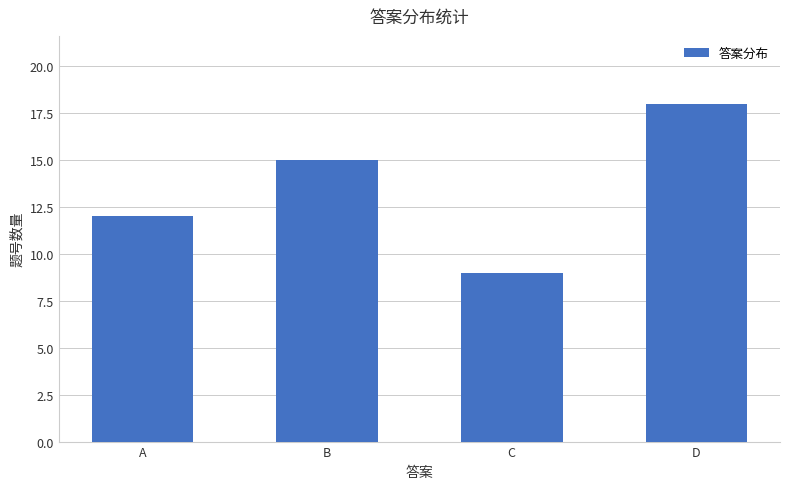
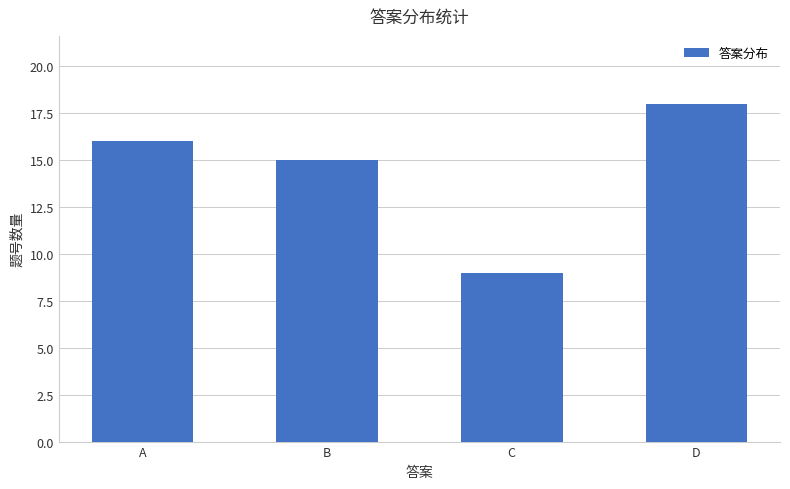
A: 12 -> 16
